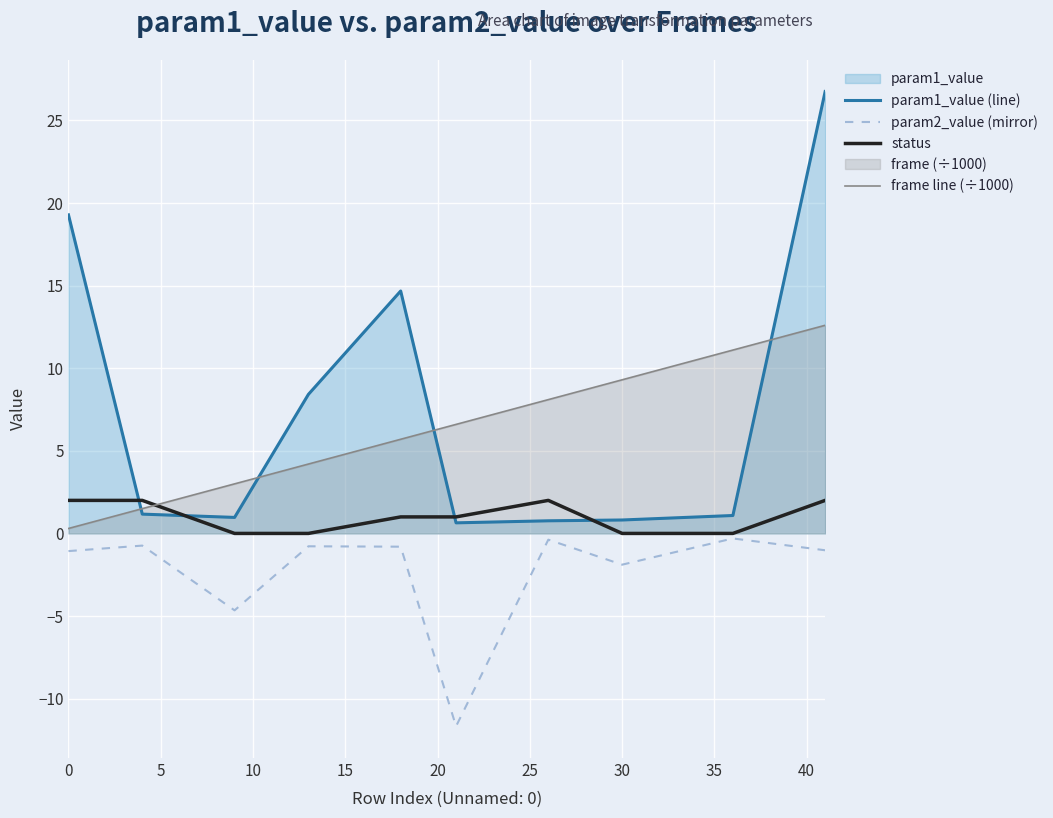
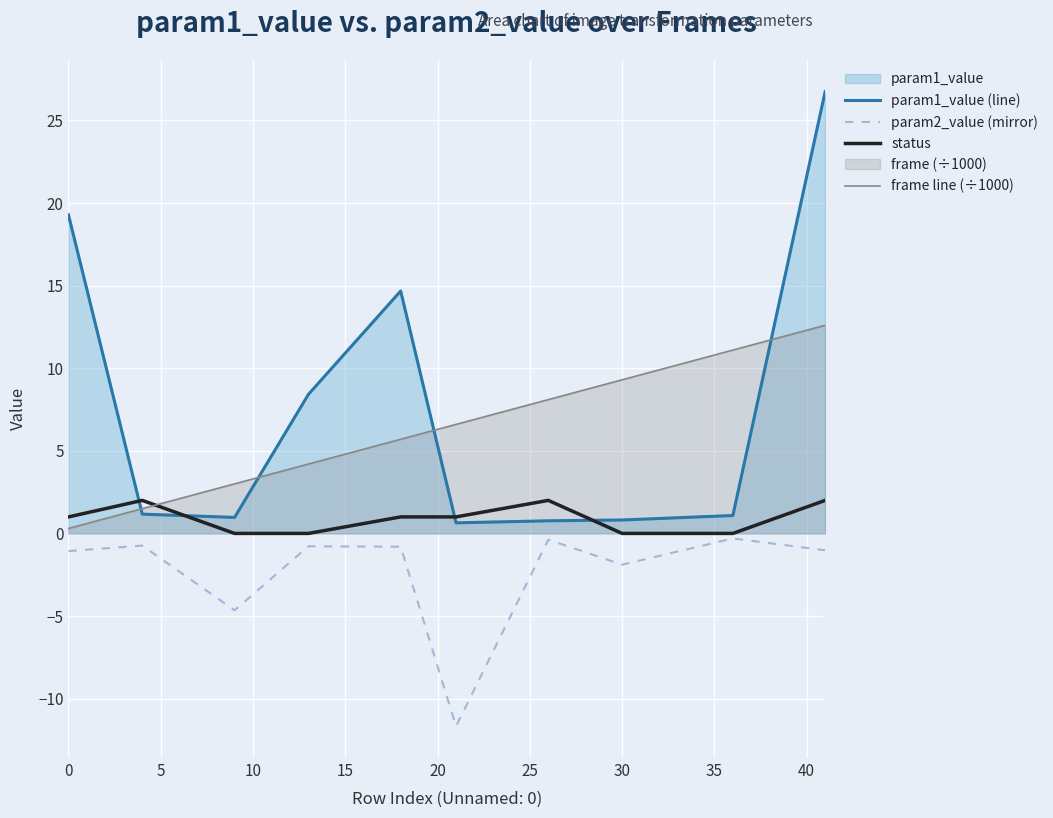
status, 0: 2 -> 1
